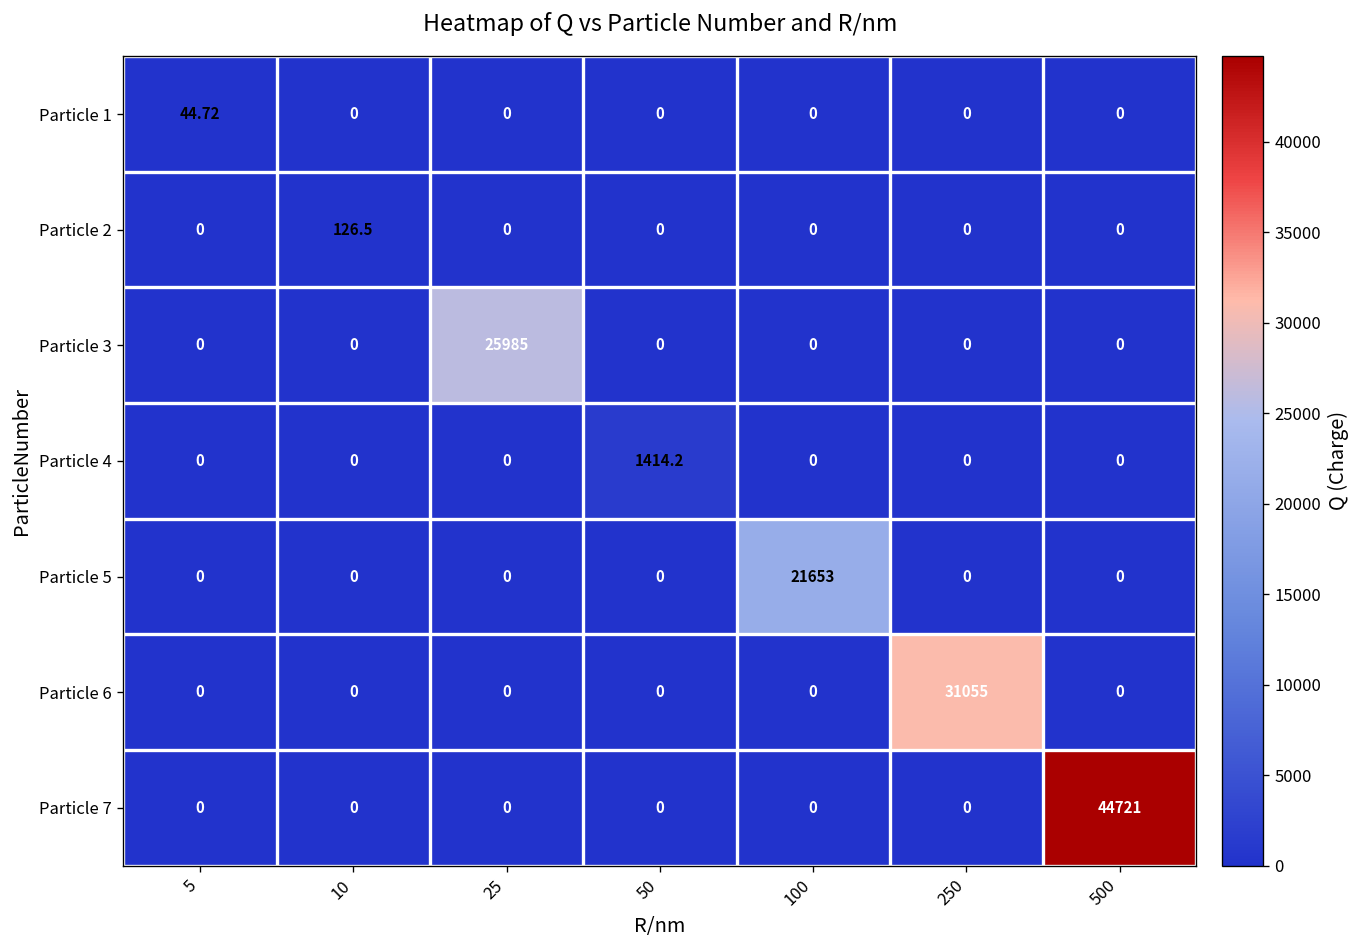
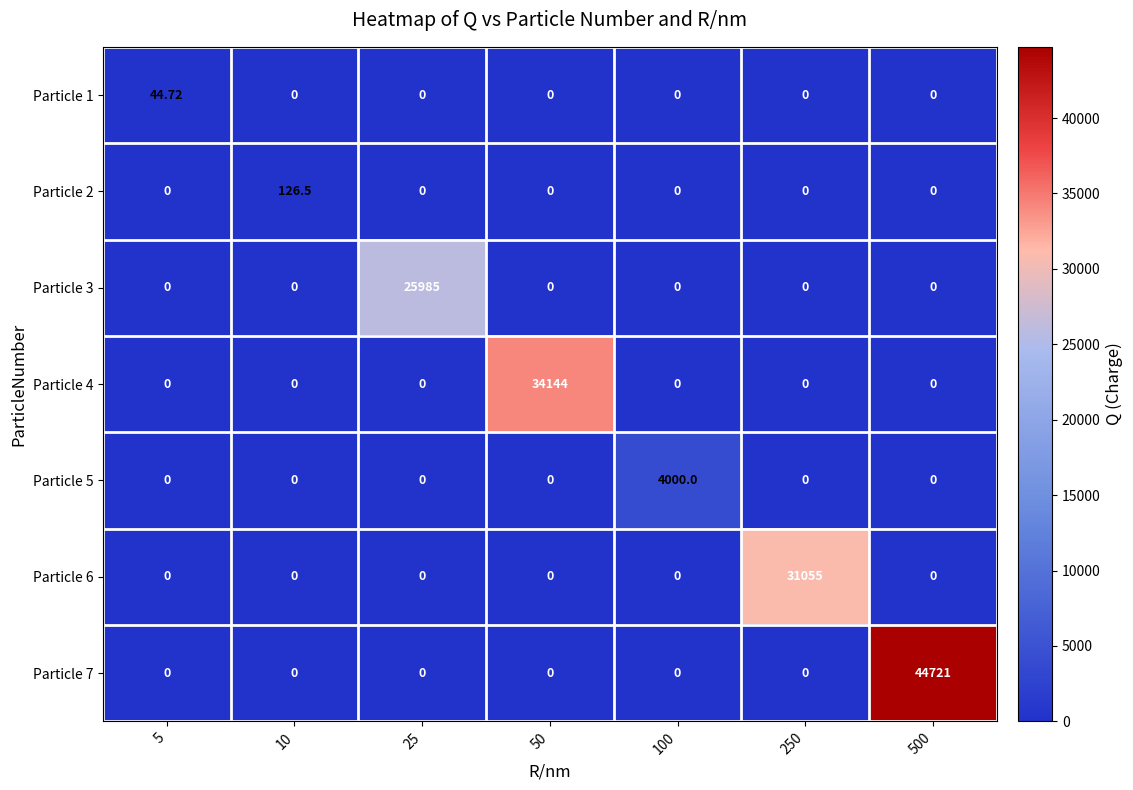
Particle 4, 50: 1414.2 -> 34144
Particle 5, 100: 21653 -> 4000.0
